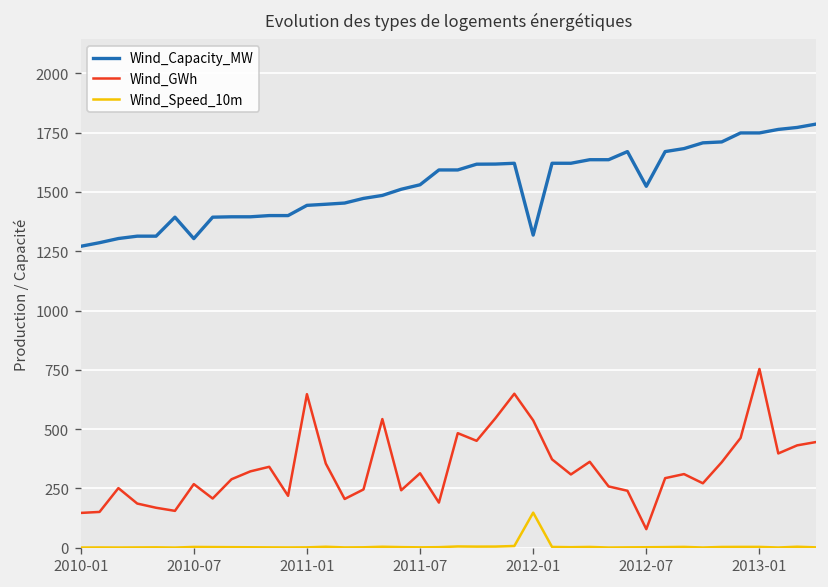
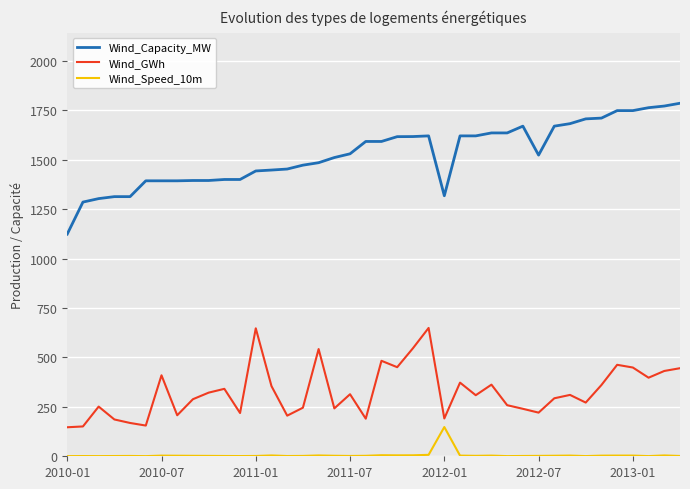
Wind_Capacity_MW, 2010-01: 1270 -> 1120
Wind_Capacity_MW, 2010-07: 1300 -> 1390
Wind_GWh, 2010-07: 270 -> 410
Wind_GWh, 2012-01: 540 -> 190
Wind_GWh, 2012-07: 80 -> 220
Wind_GWh, 2013-01: 750 -> 450
